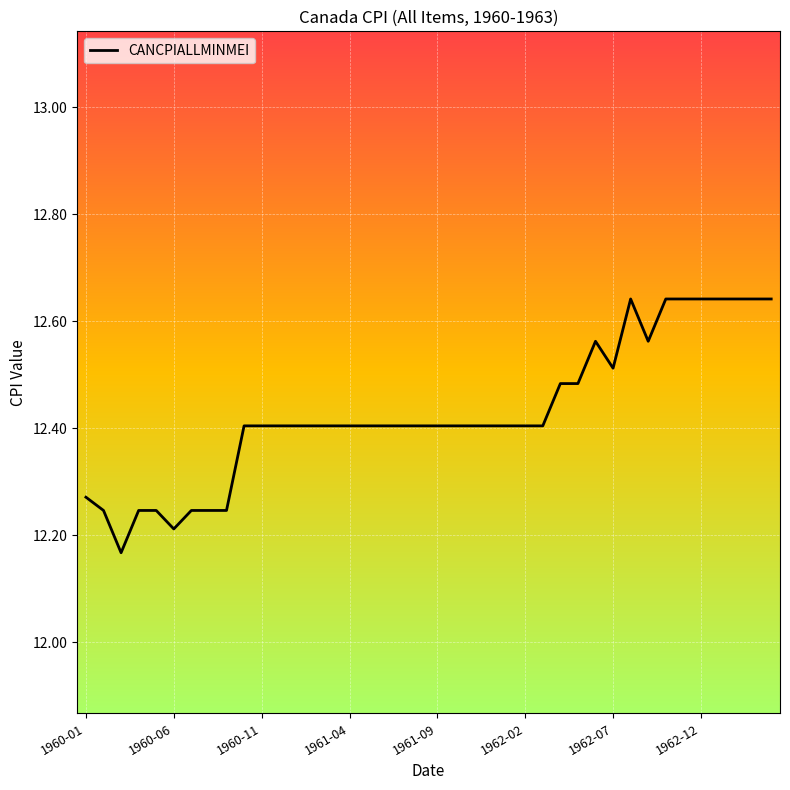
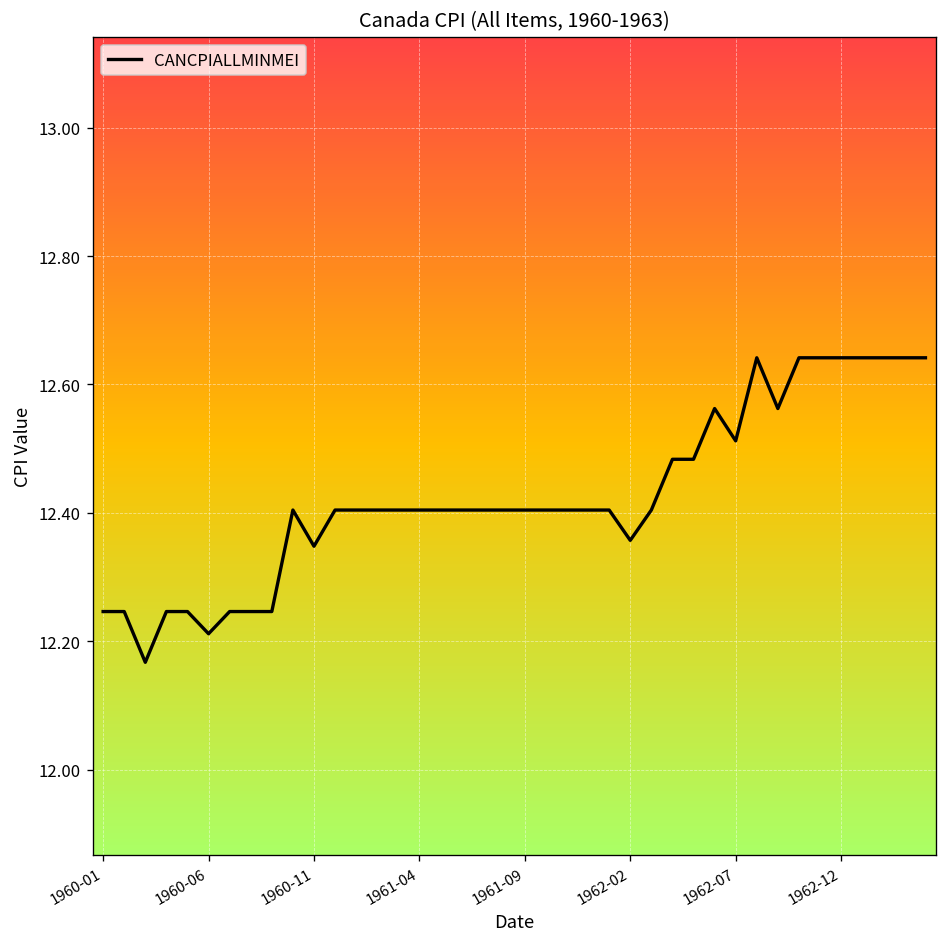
1960-01: 12.27 -> 12.25
1960-11: 12.40 -> 12.35
1962-02: 12.40 -> 12.36
